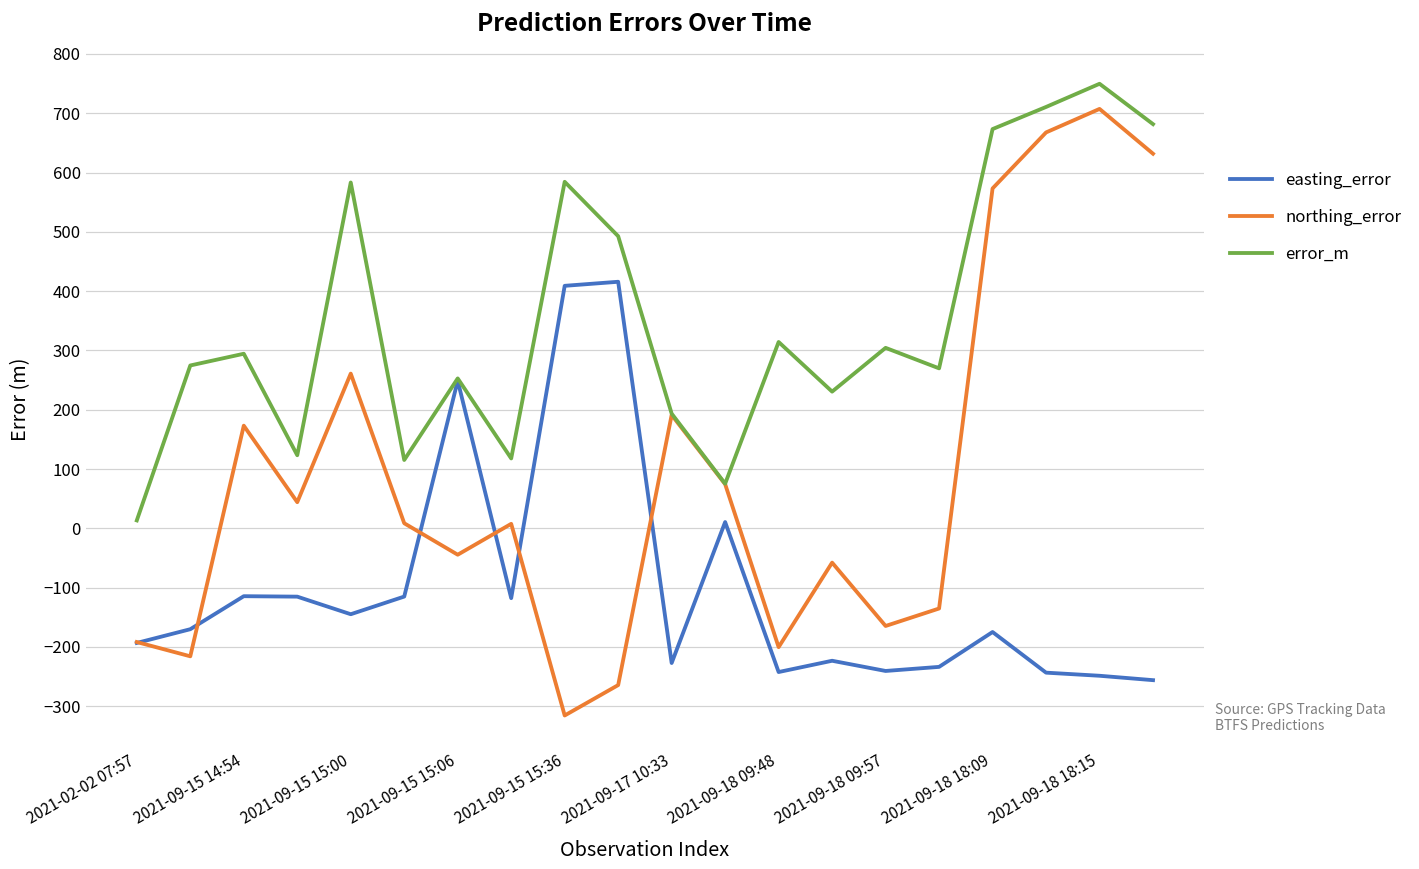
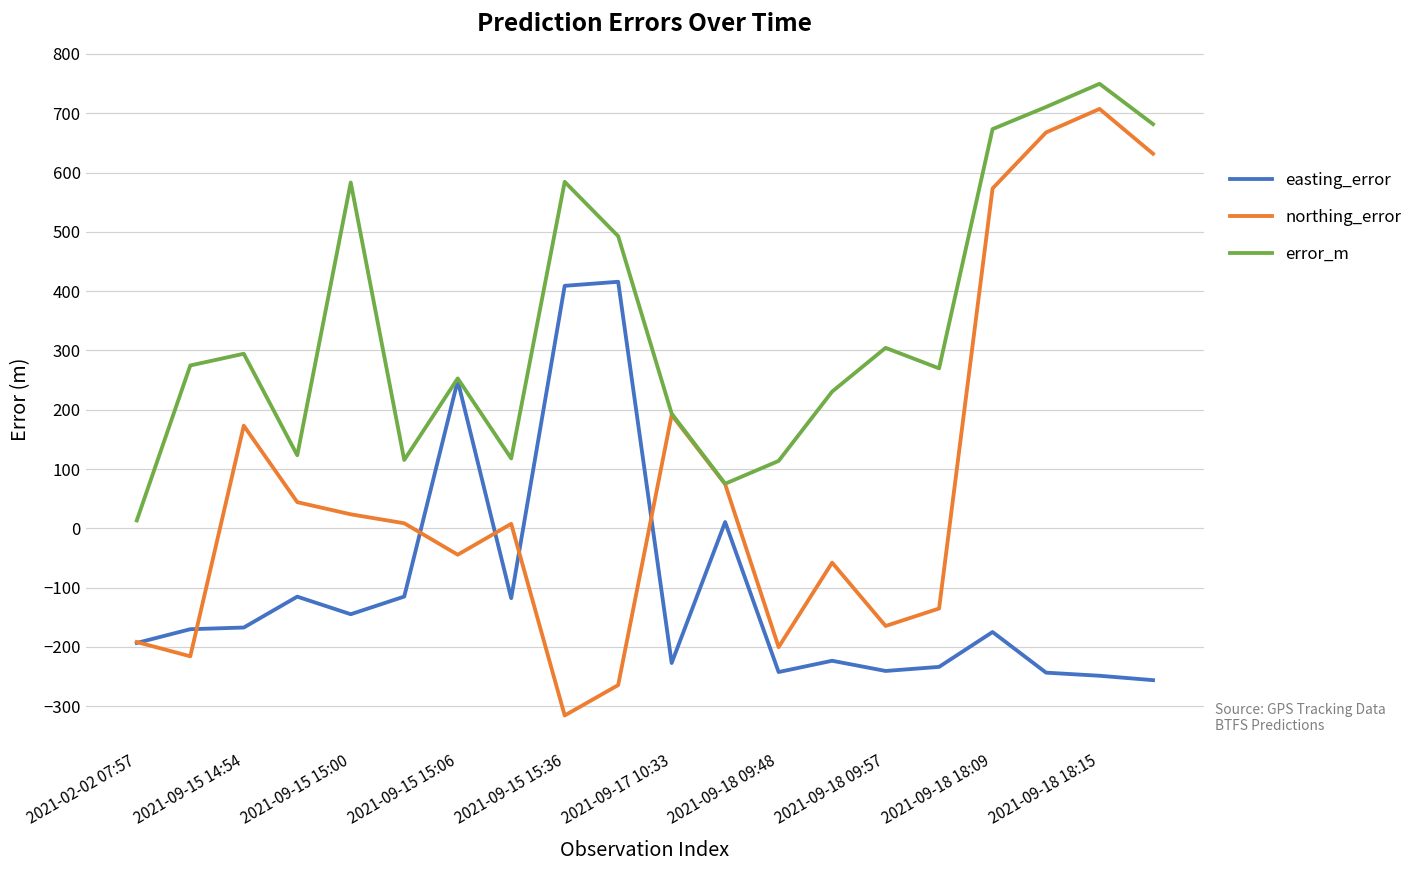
easting_error, 2021-09-15 14:54: -110 -> -170
northing_error, 2021-09-15 15:00: 260 -> 20
error_m, 2021-09-18 09:48: 310 -> 110
